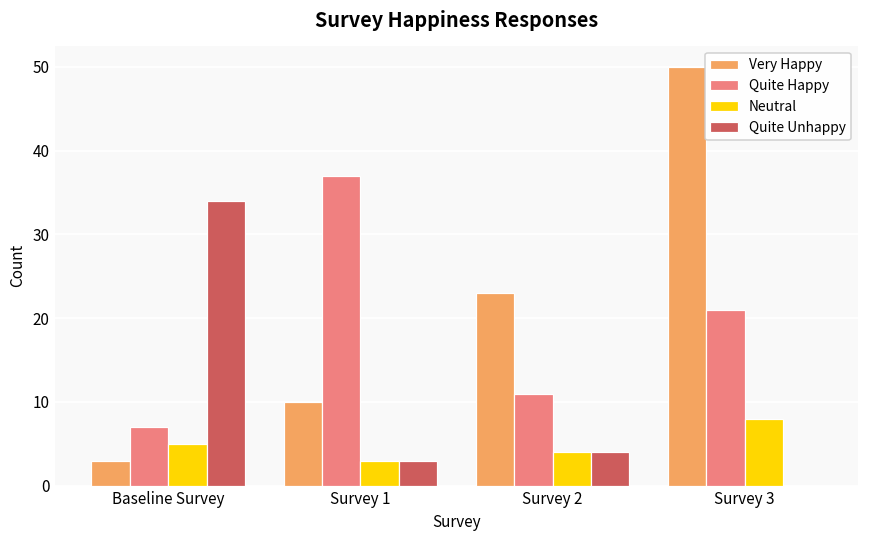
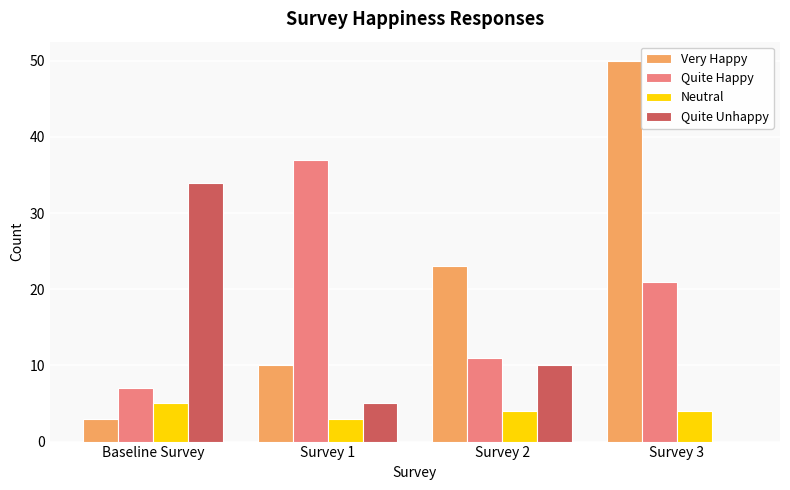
Quite Unhappy, Survey 1: 3 -> 5
Quite Unhappy, Survey 2: 4 -> 10
Neutral, Survey 3: 8 -> 4
